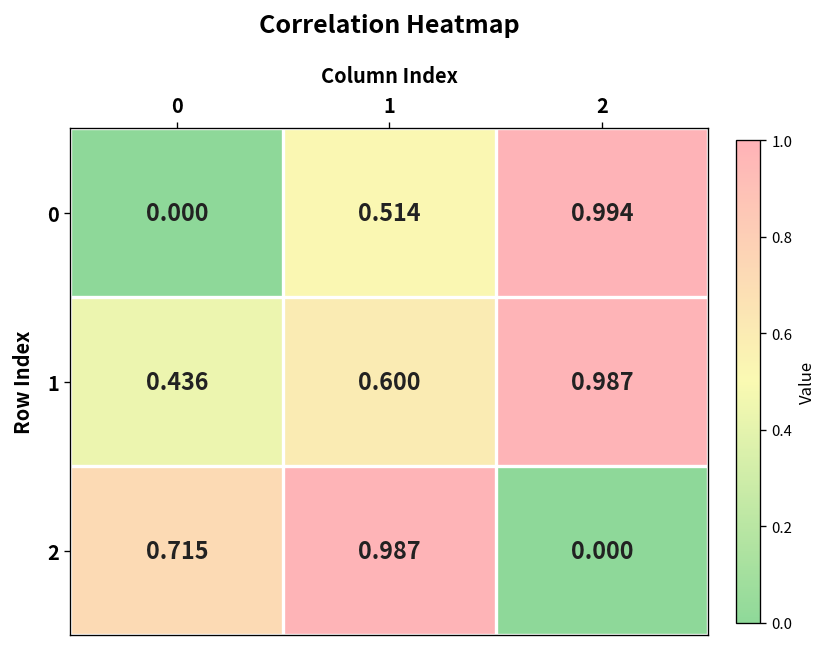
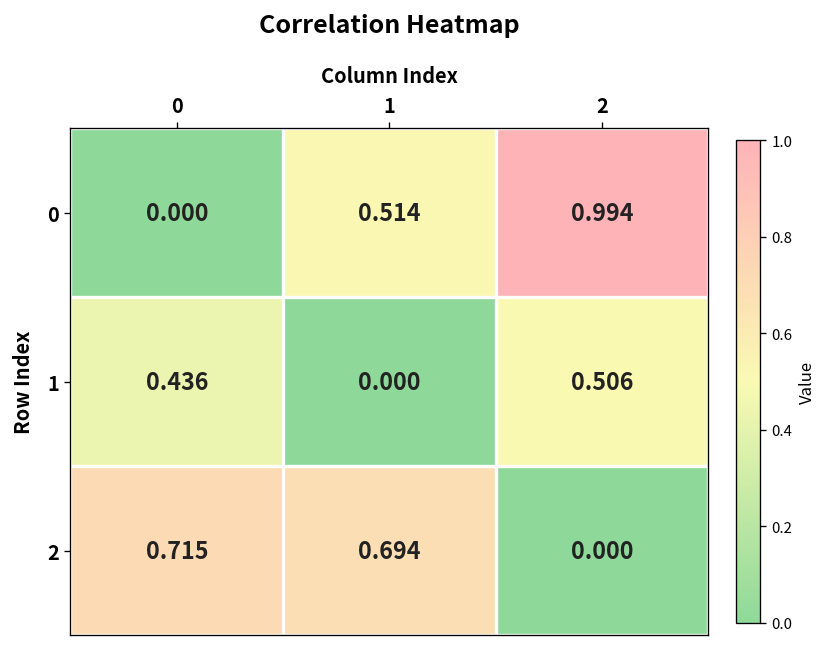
1, 1: 0.600 -> 0.000
1, 2: 0.987 -> 0.506
2, 1: 0.987 -> 0.694
